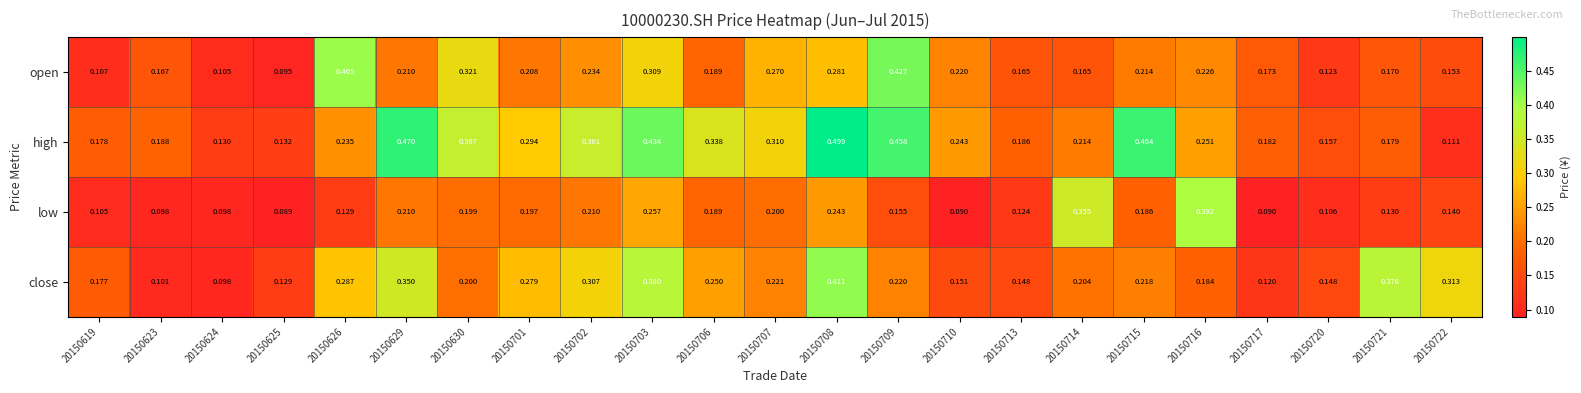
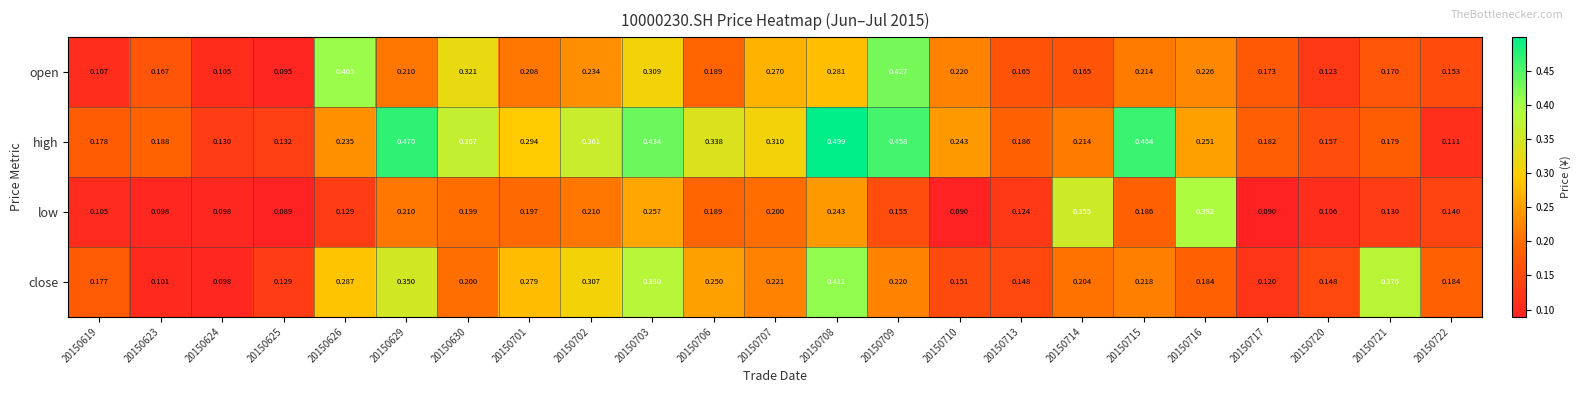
close, 20150722: 0.313 -> 0.184
